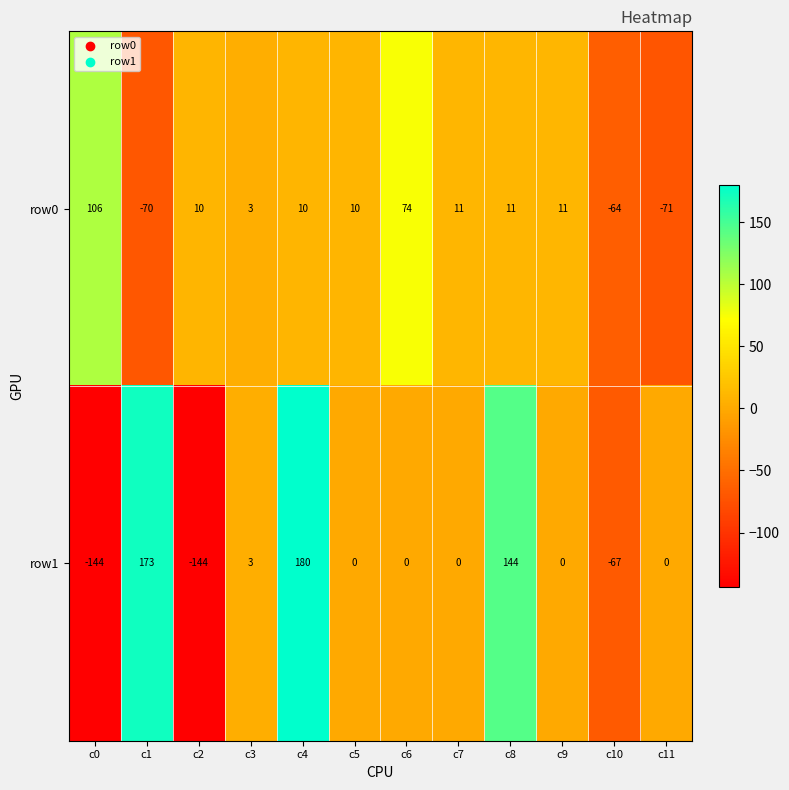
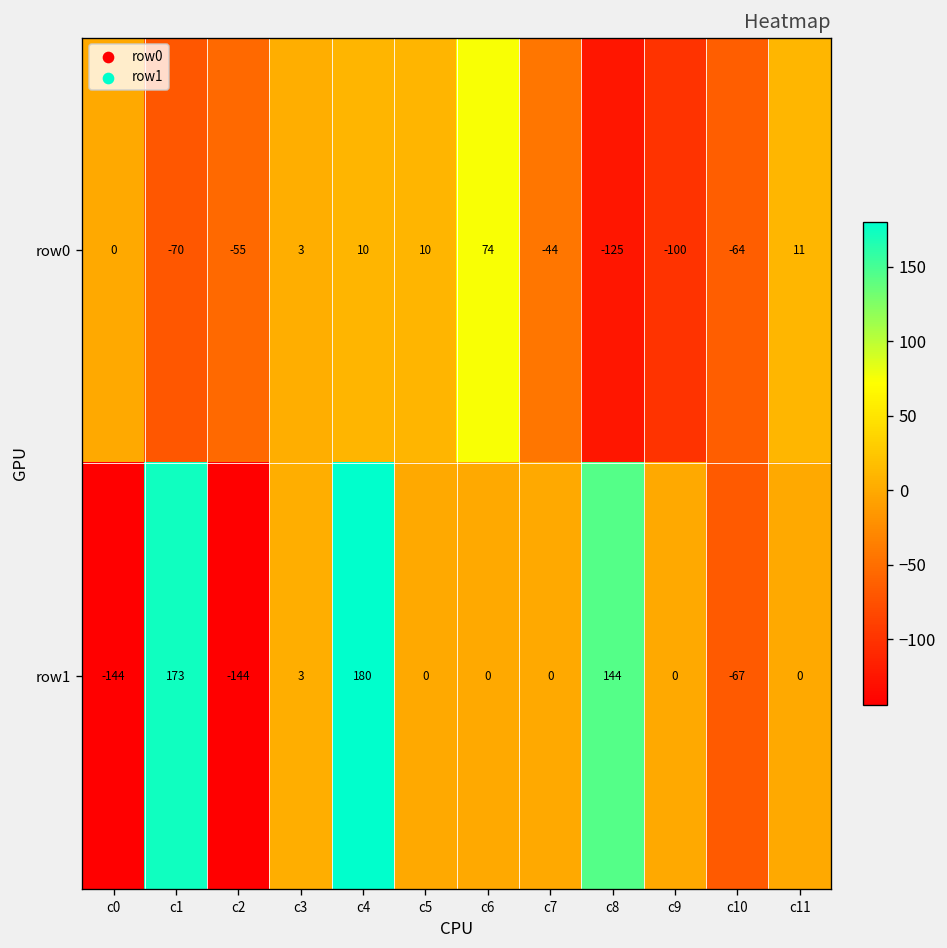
row0, c0: 106 -> 0
row0, c2: 10 -> -55
row0, c7: 11 -> -44
row0, c8: 11 -> -125
row0, c9: 11 -> -100
row0, c11: -71 -> 11
